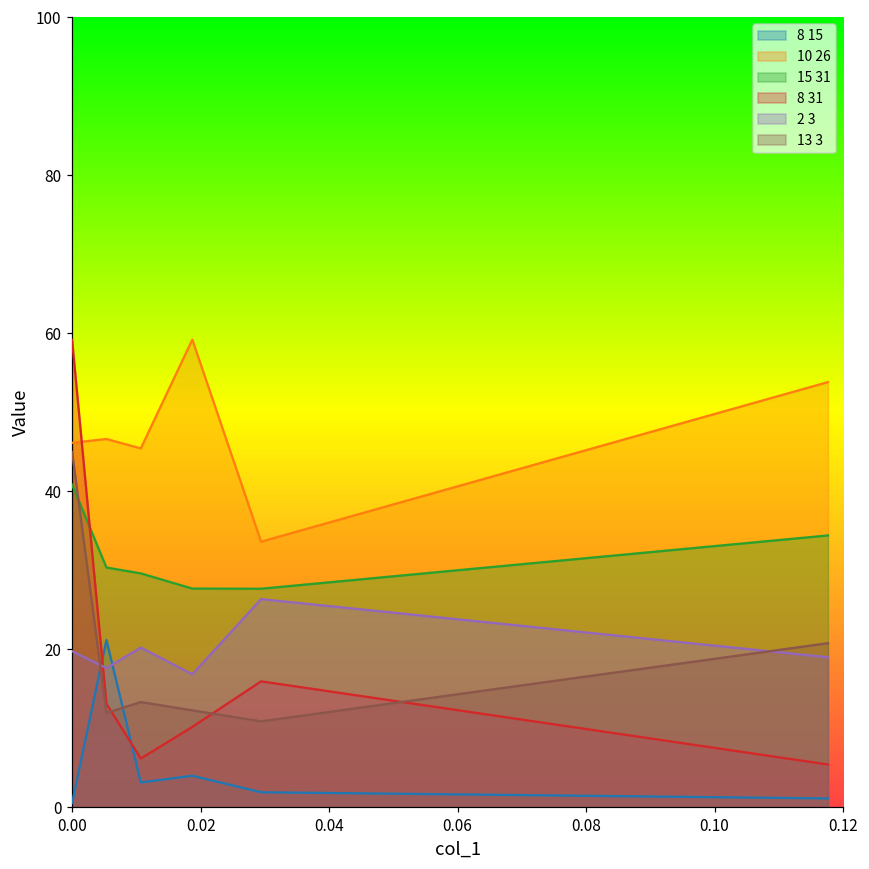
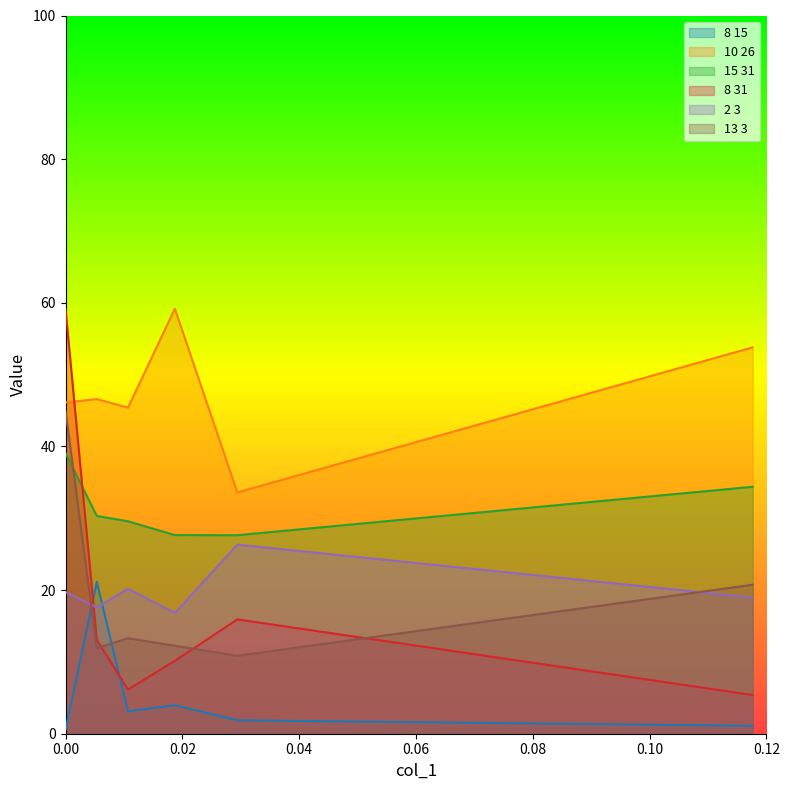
15 31, 0.00: 41 -> 39
